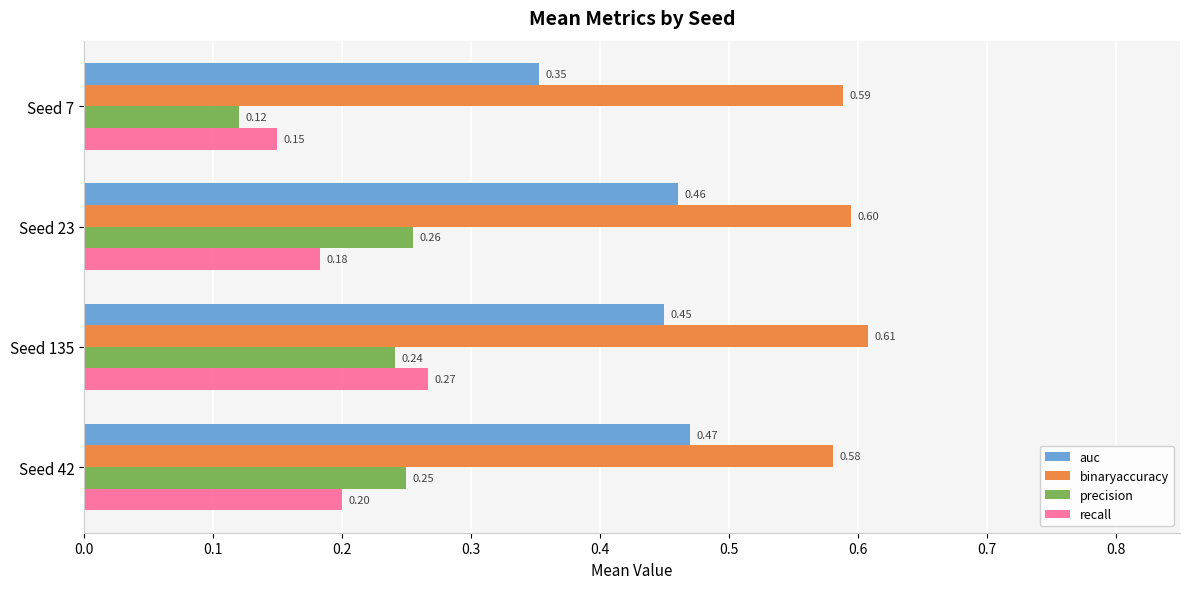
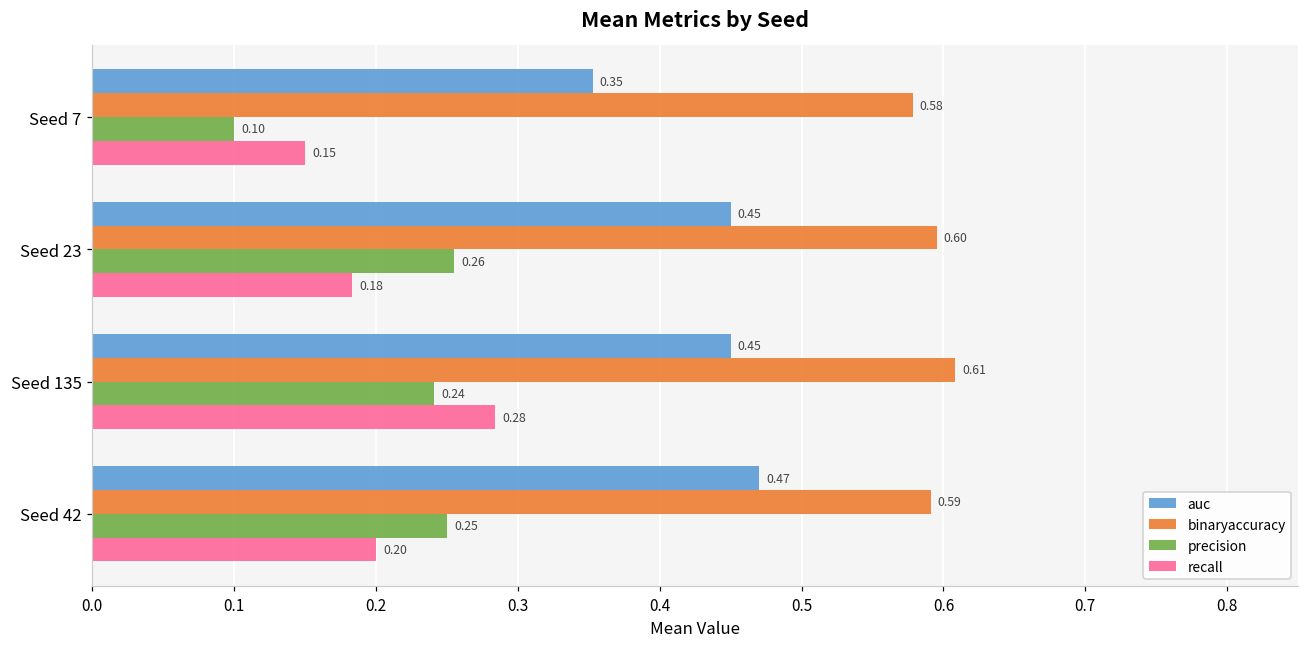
binaryaccuracy, Seed 7: 0.59 -> 0.58
precision, Seed 7: 0.12 -> 0.10
auc, Seed 23: 0.46 -> 0.45
recall, Seed 135: 0.27 -> 0.28
binaryaccuracy, Seed 42: 0.58 -> 0.59
